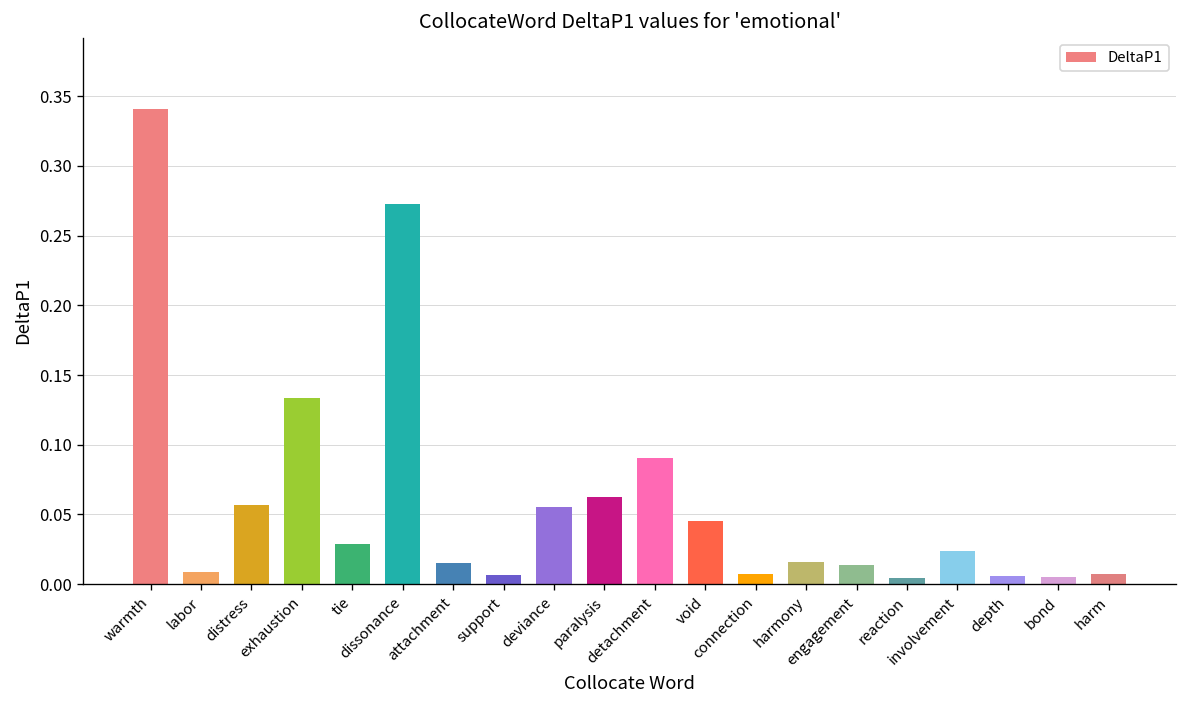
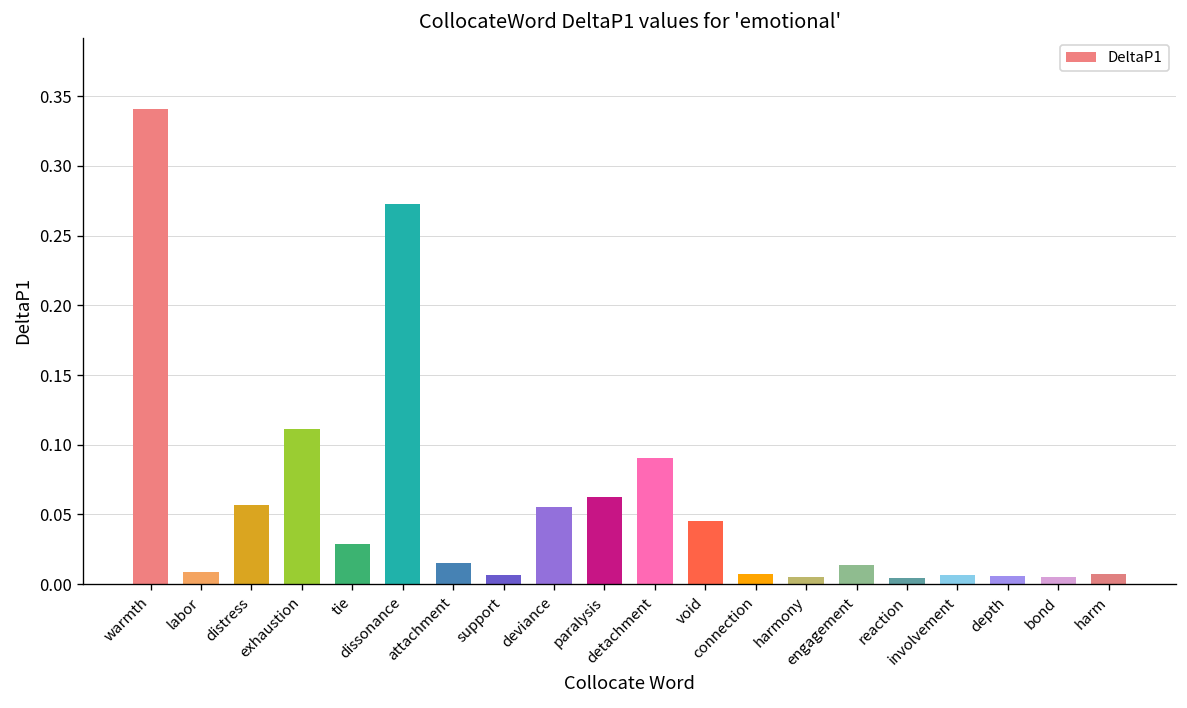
exhaustion: 0.133 -> 0.111
harmony: 0.016 -> 0.005
involvement: 0.024 -> 0.007
